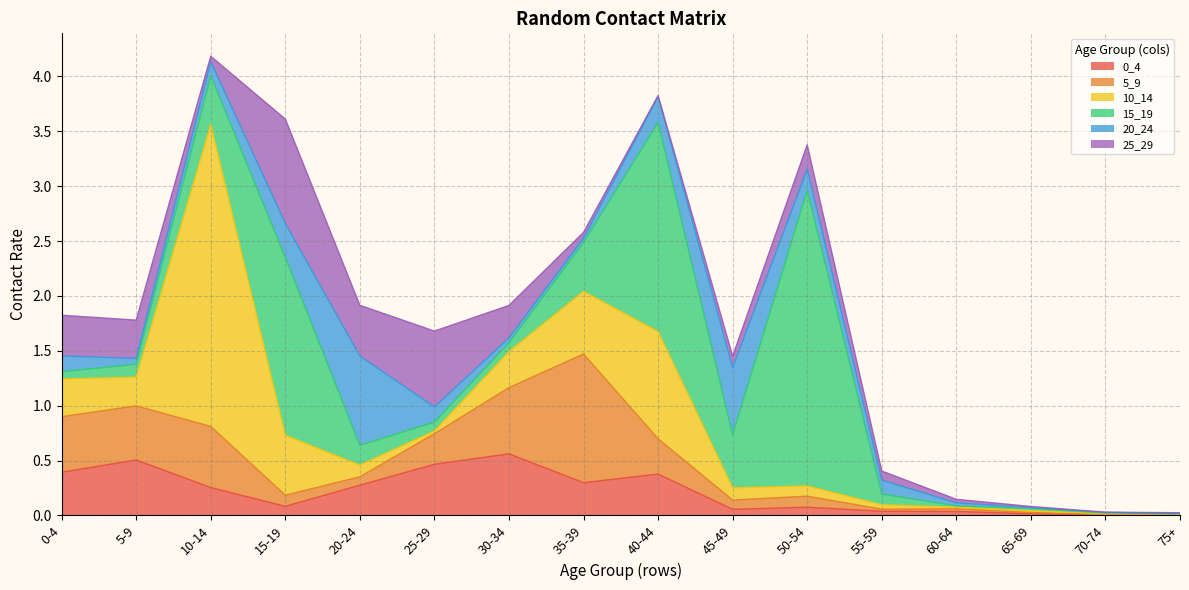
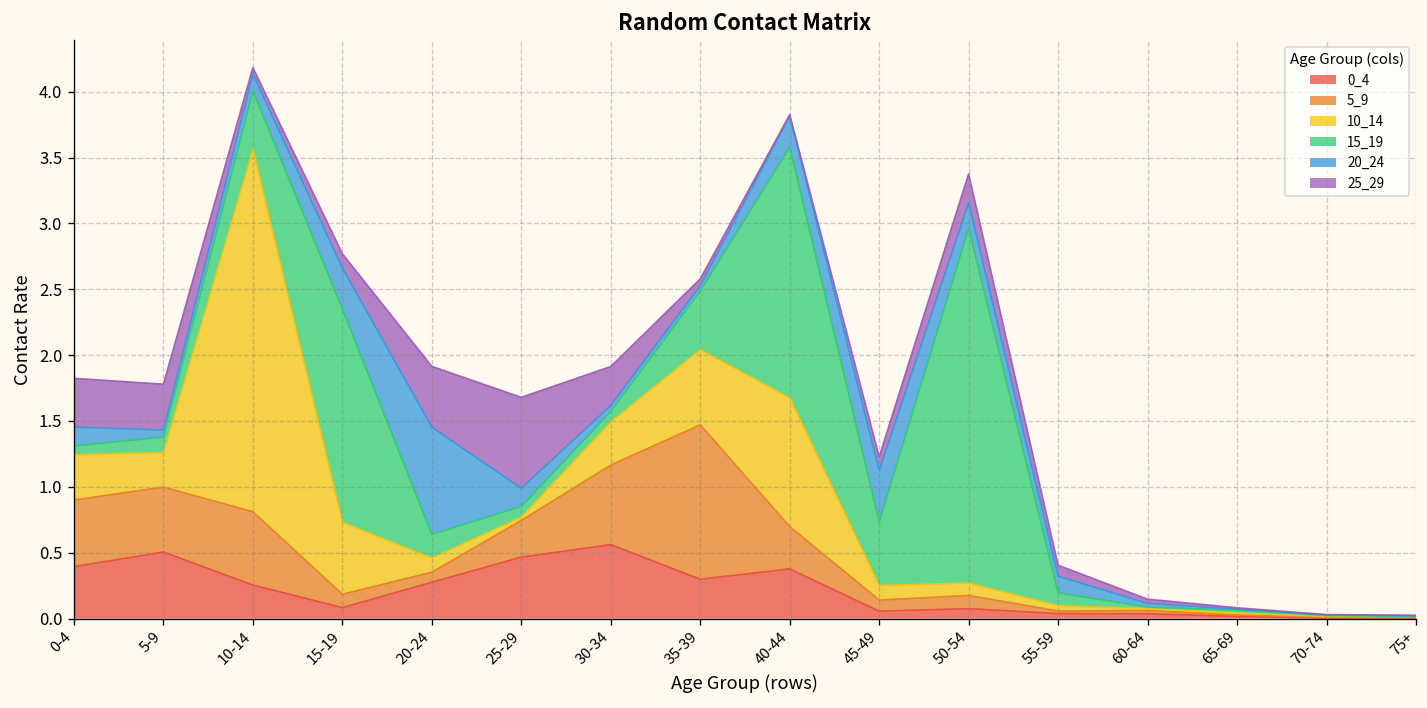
25_29, 15-19: 0.95 -> 0.11
20_24, 45-49: 0.61 -> 0.39
